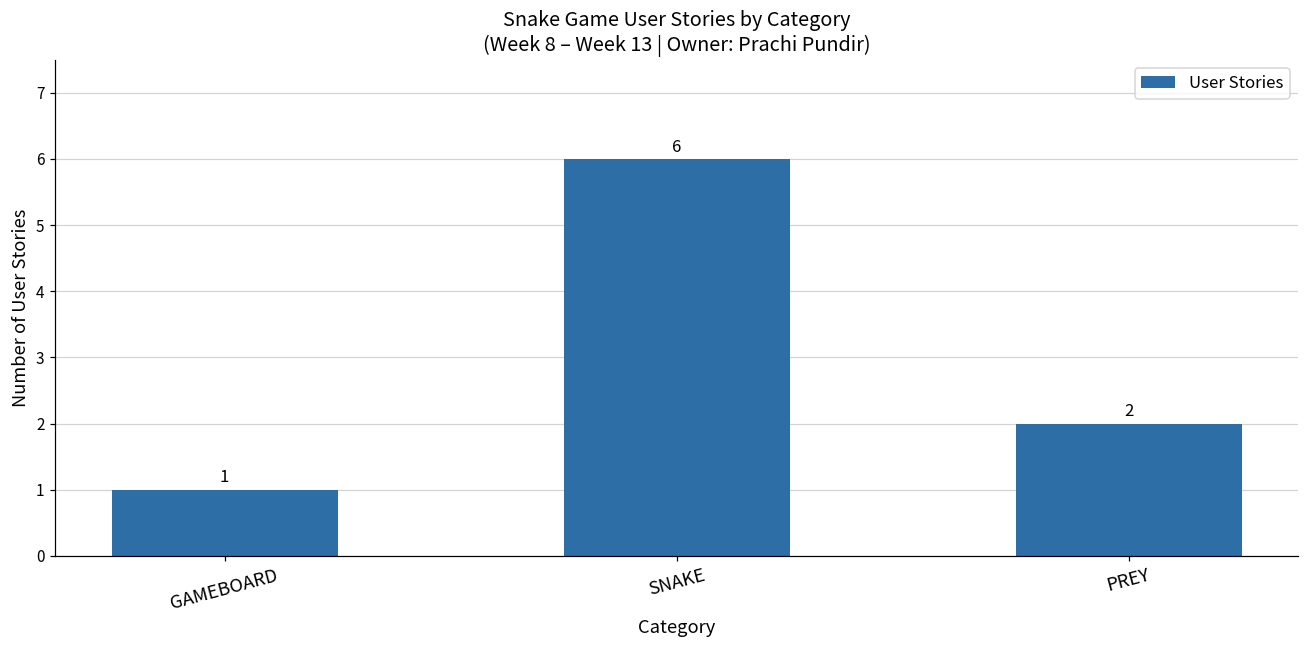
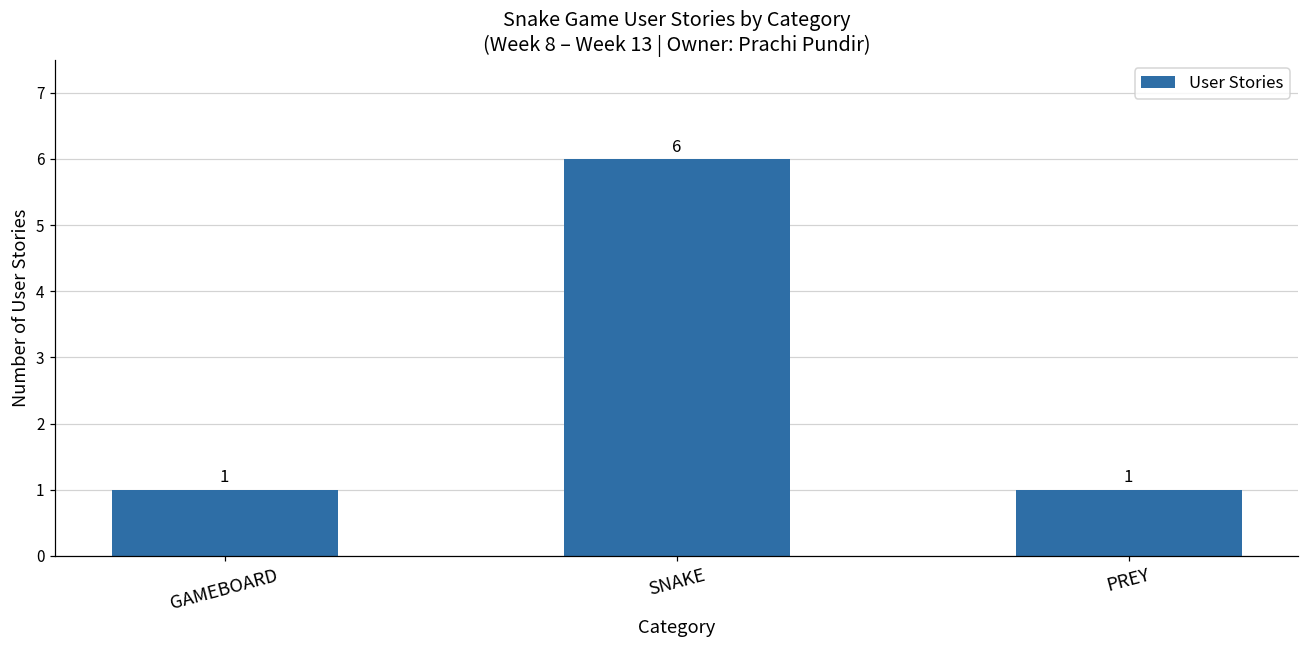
PREY: 2 -> 1
